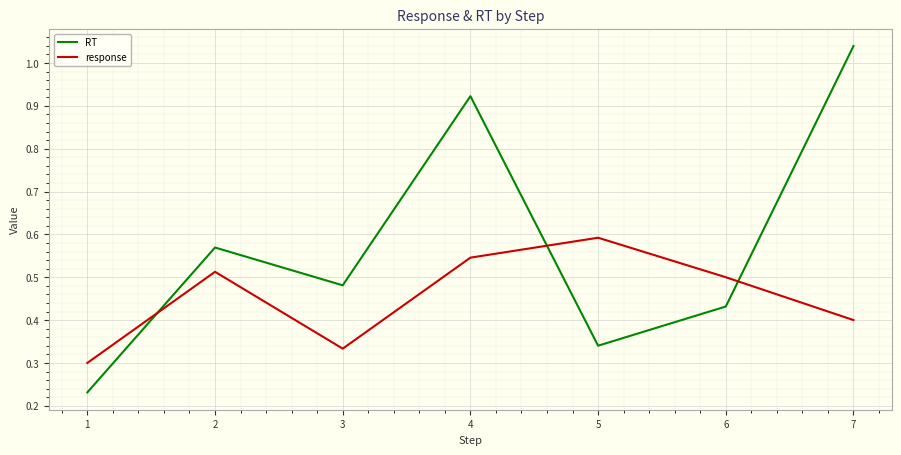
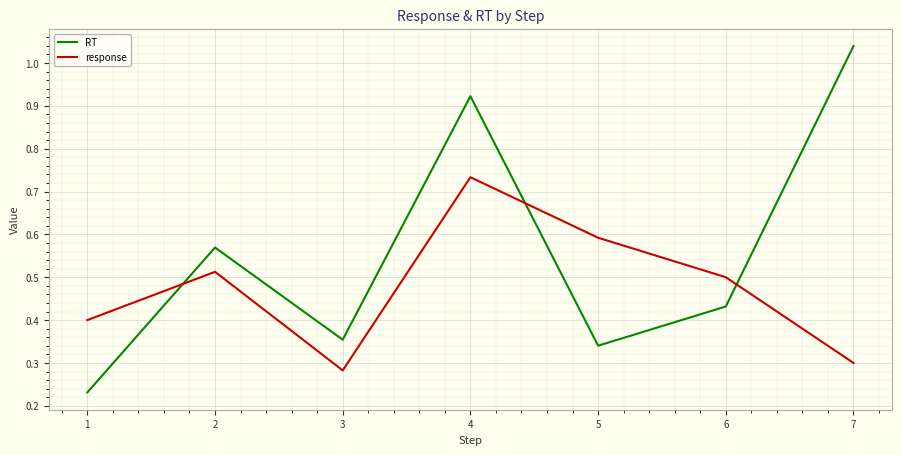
response, 1: 0.3 -> 0.4
RT, 3: 0.48 -> 0.35
response, 3: 0.33 -> 0.28
response, 4: 0.55 -> 0.73
response, 7: 0.4 -> 0.3
